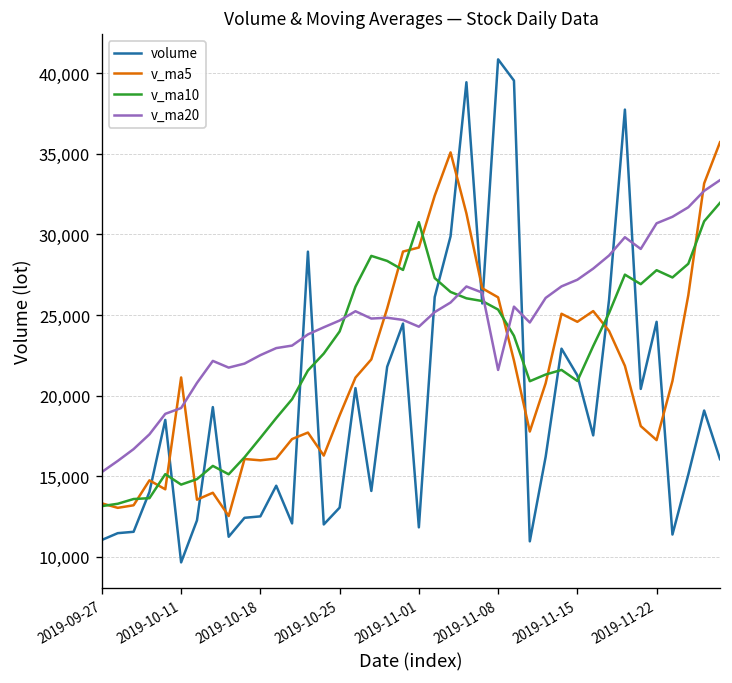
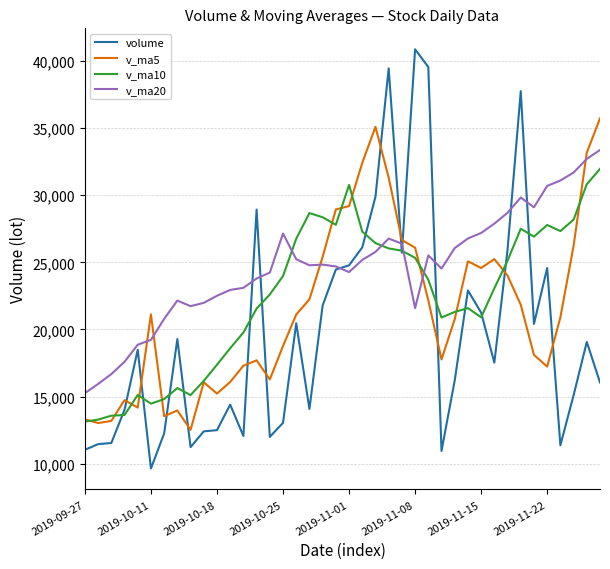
v_ma5, 2019-10-18: 16,000 -> 15,200
v_ma20, 2019-10-25: 24,700 -> 27,100
volume, 2019-11-01: 11,800 -> 24,800
